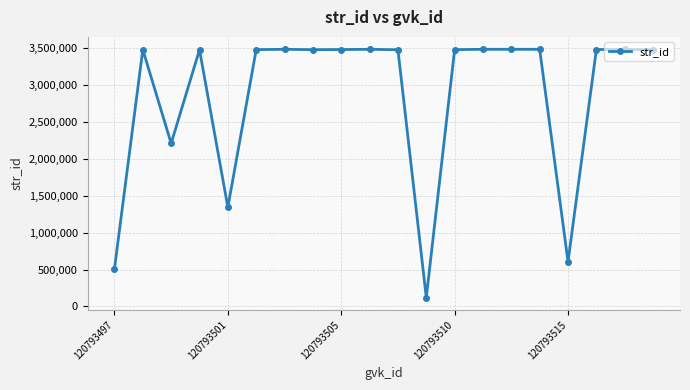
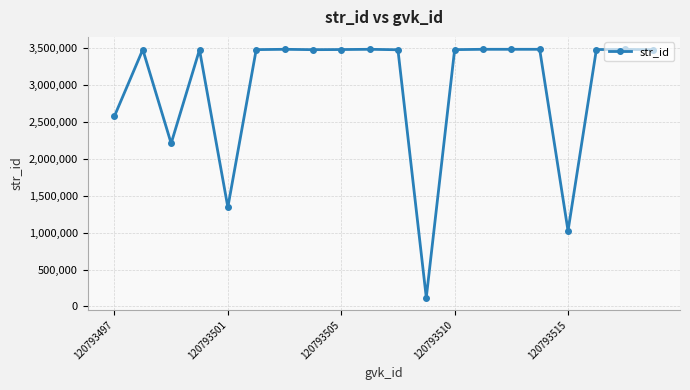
120793497: 500,000 -> 2,600,000
120793515: 600,000 -> 1,000,000
